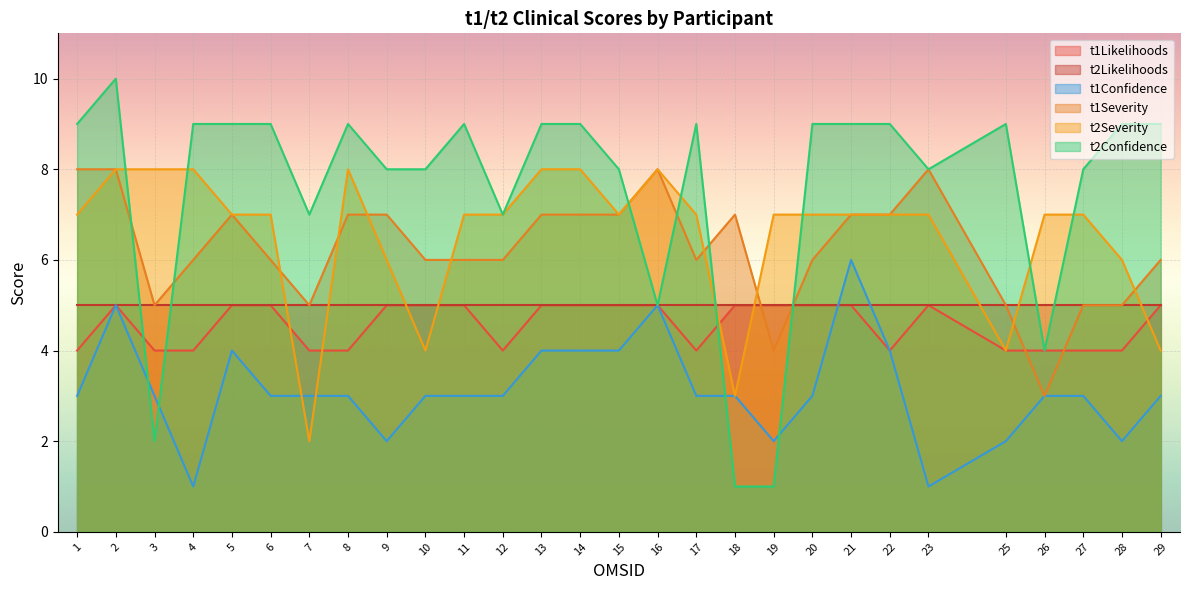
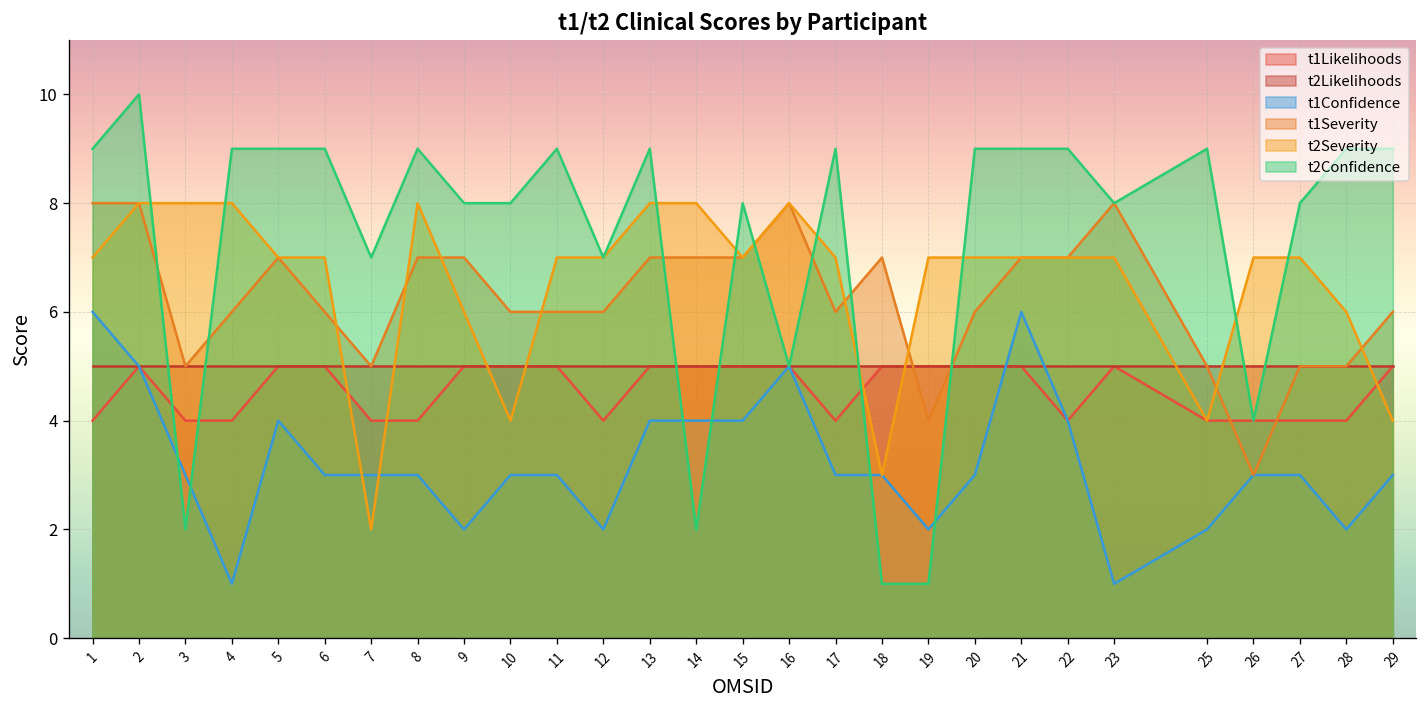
t1Confidence, 1: 3 -> 6
t1Confidence, 12: 3 -> 2
t2Confidence, 14: 9 -> 2
